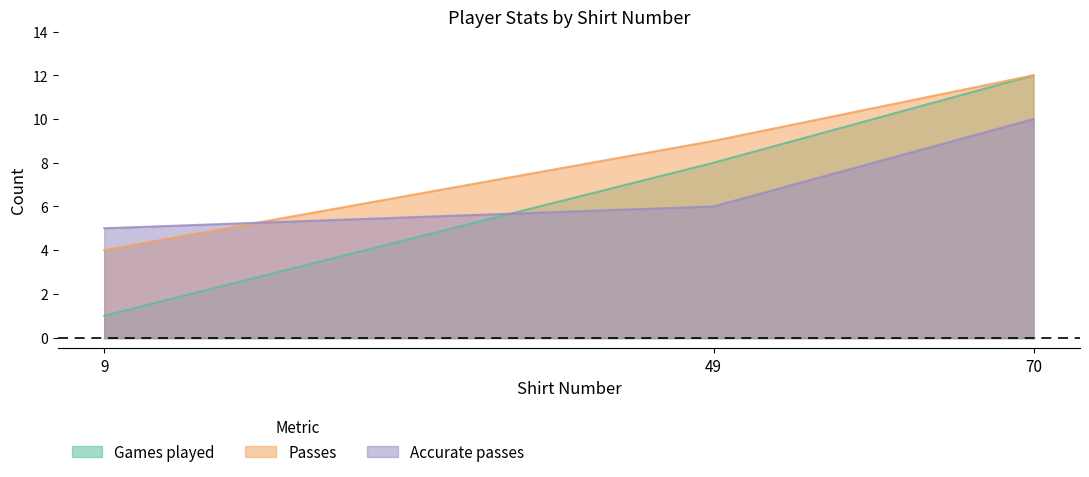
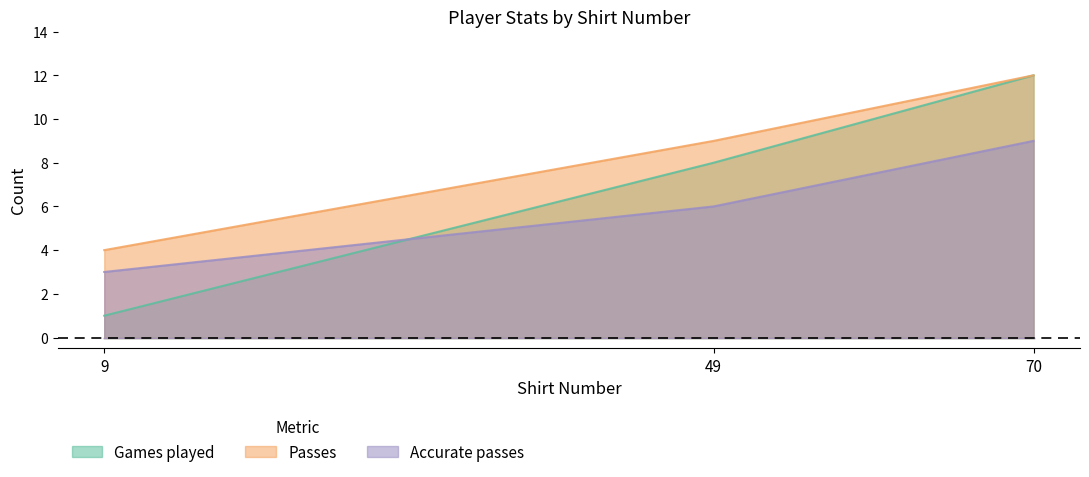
Accurate passes, 9: 5 -> 3
Accurate passes, 70: 10 -> 9
